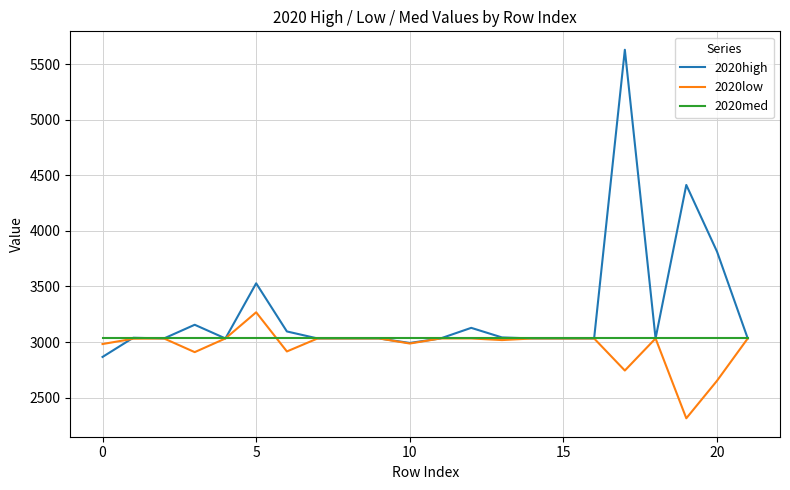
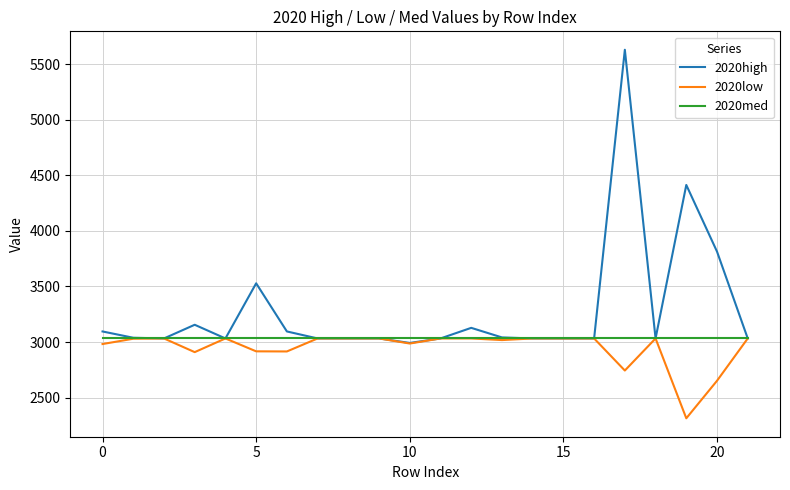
2020high, 0: 2870 -> 3100
2020low, 5: 3270 -> 2920
